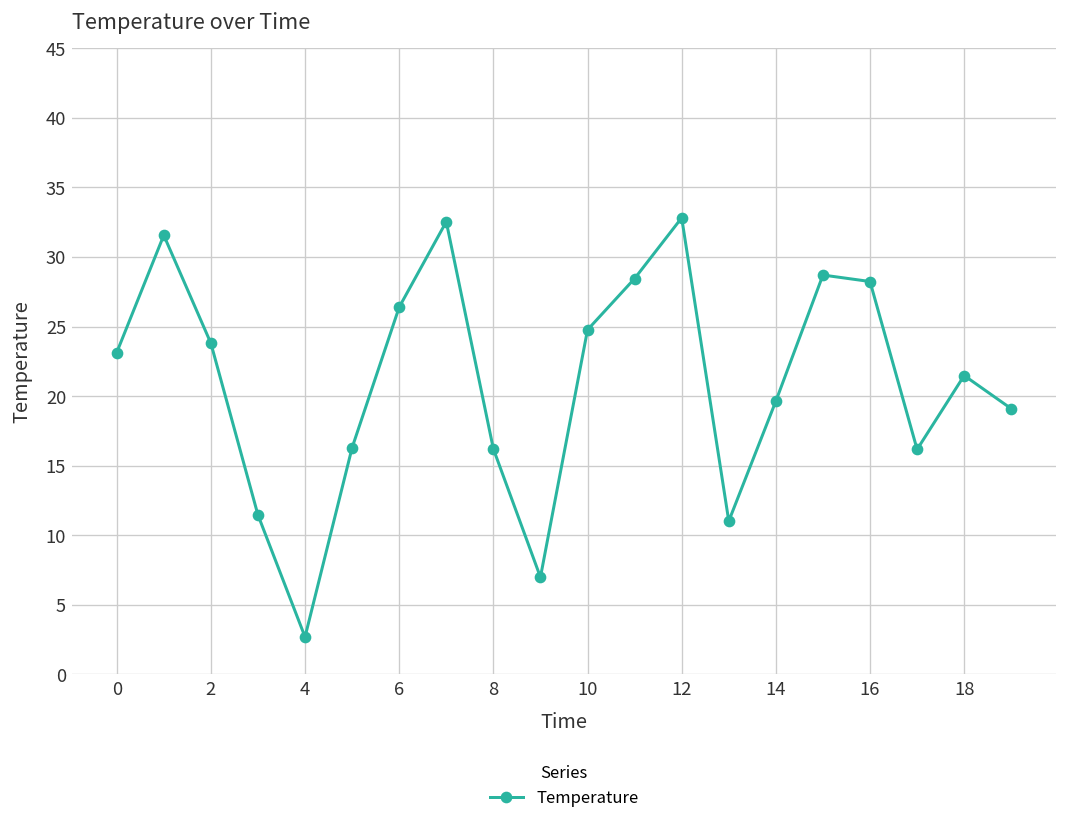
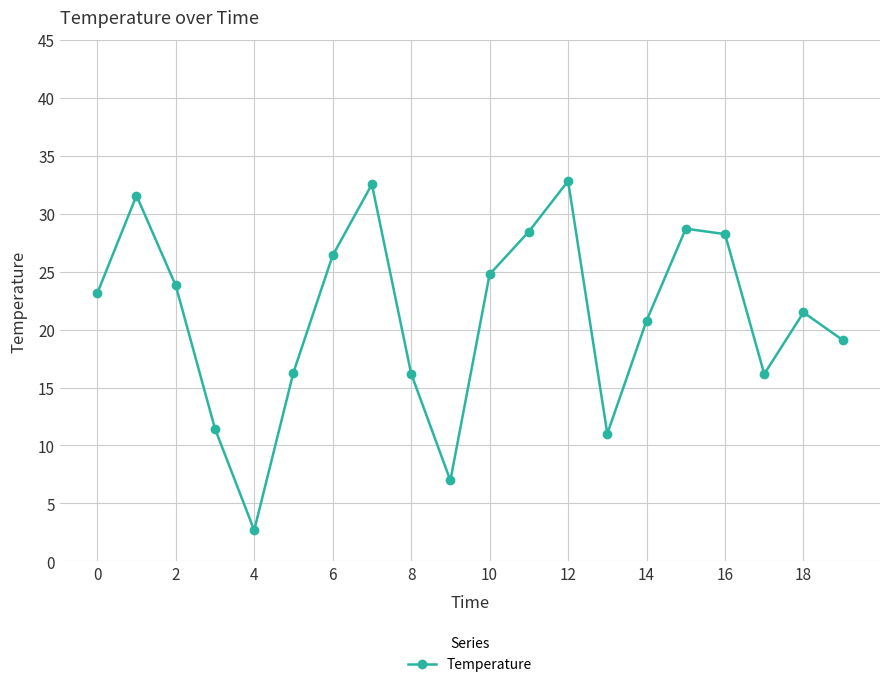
14: 19.6 -> 20.8
